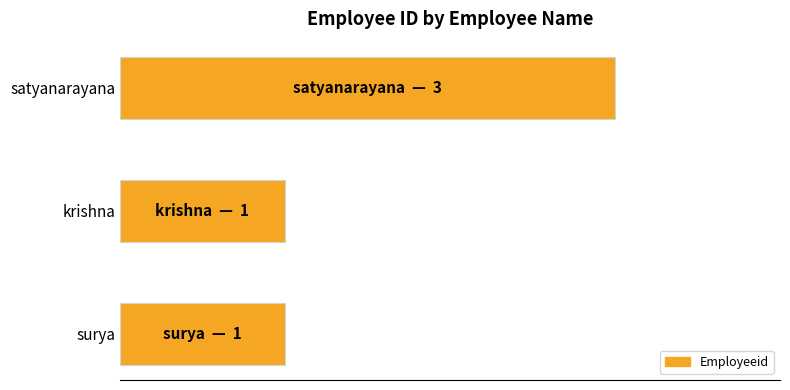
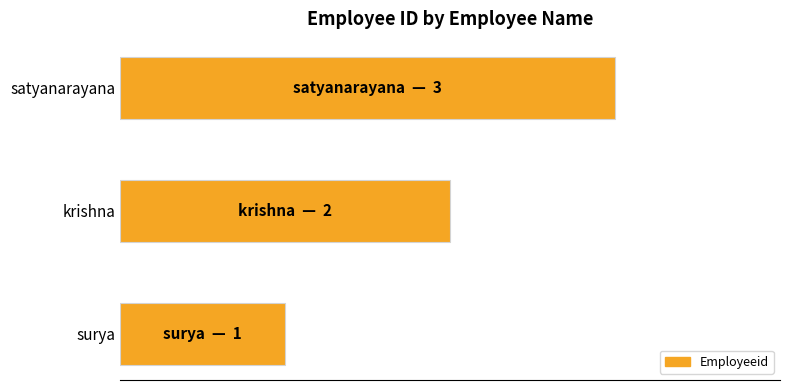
krishna: 1 -> 2
